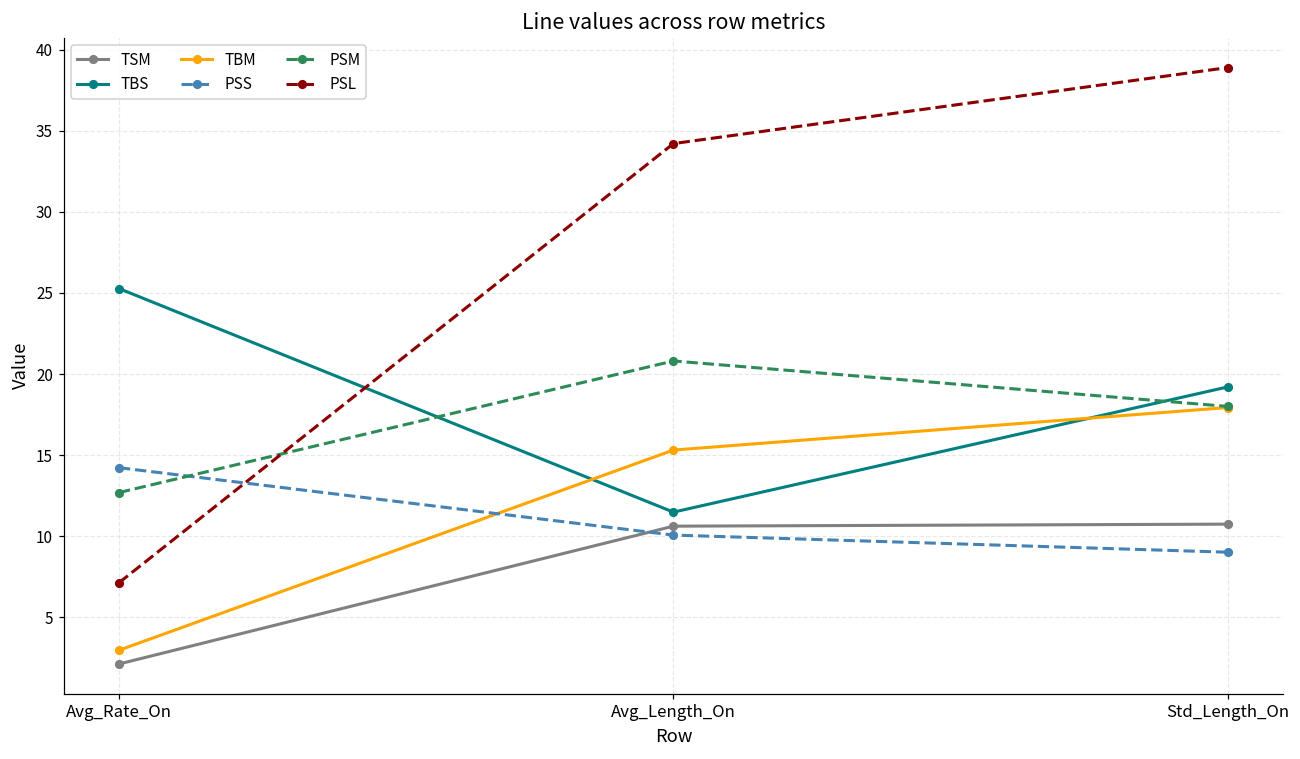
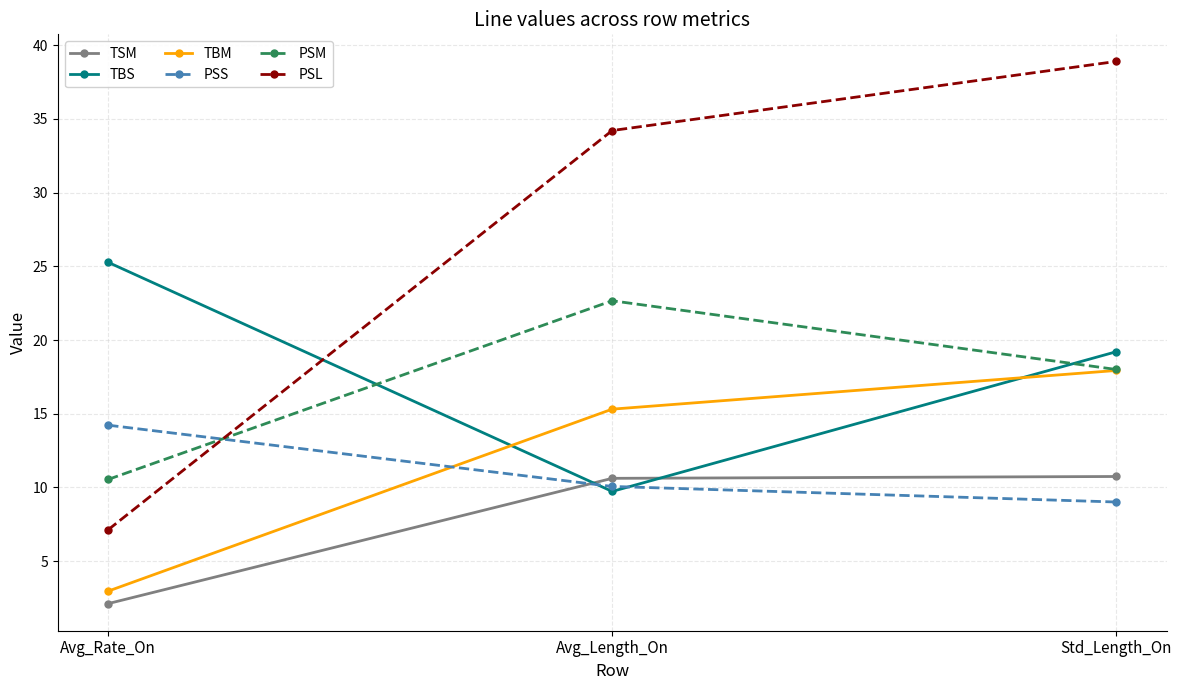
PSM, Avg_Rate_On: 12.7 -> 10.5
TBS, Avg_Length_On: 11.5 -> 9.7
PSM, Avg_Length_On: 20.8 -> 22.7
